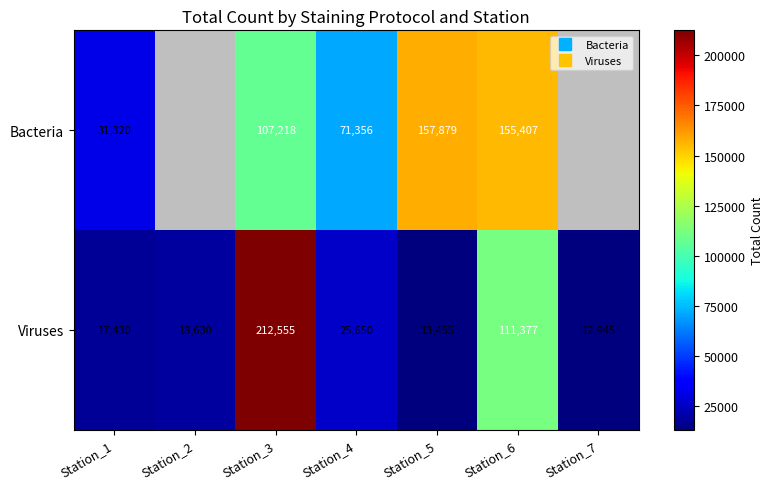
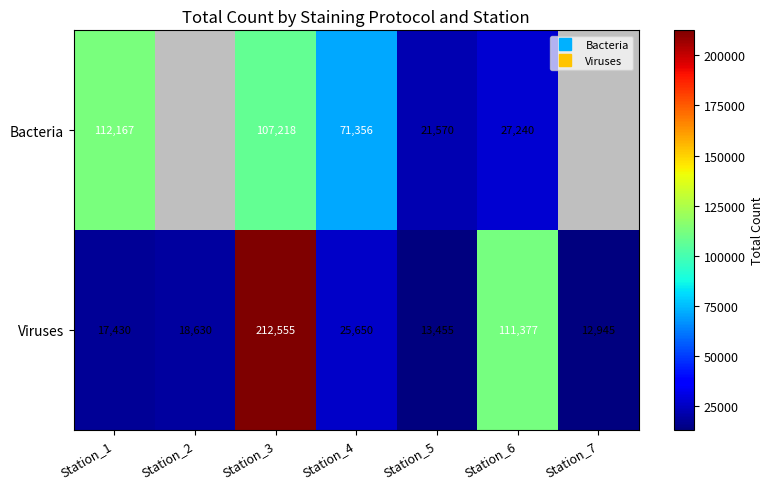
Bacteria, Station_1: 31,320 -> 112,167
Bacteria, Station_5: 157,879 -> 21,570
Bacteria, Station_6: 155,407 -> 27,240
